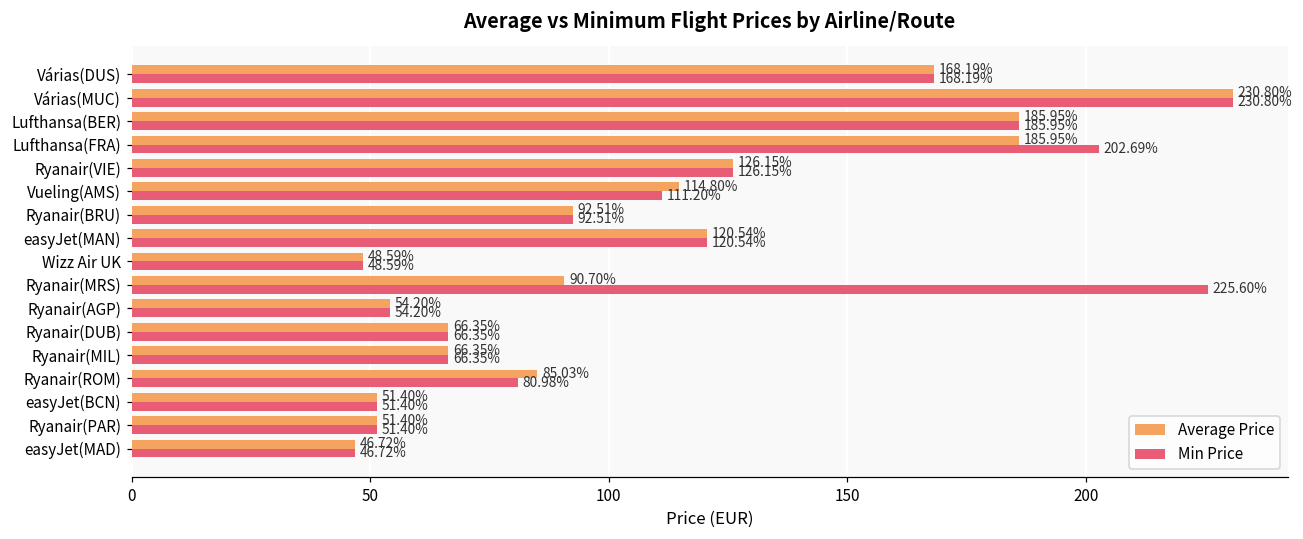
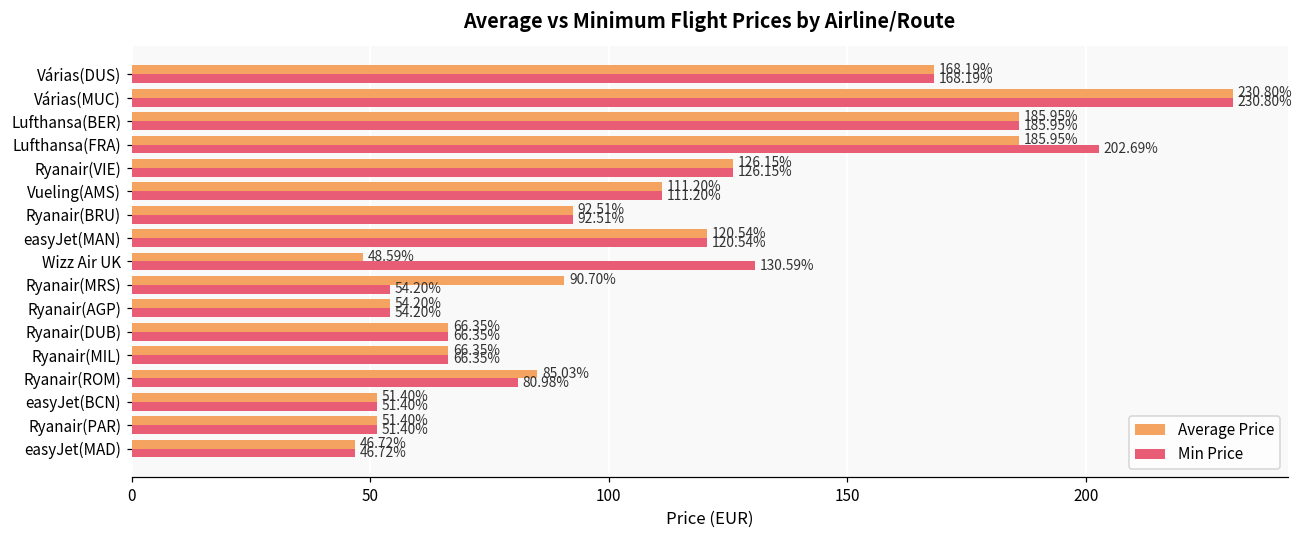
Average Price, Vueling(AMS): 114.80% -> 111.20%
Min Price, Wizz Air UK: 48.59% -> 130.59%
Min Price, Ryanair(MRS): 225.60% -> 54.20%
